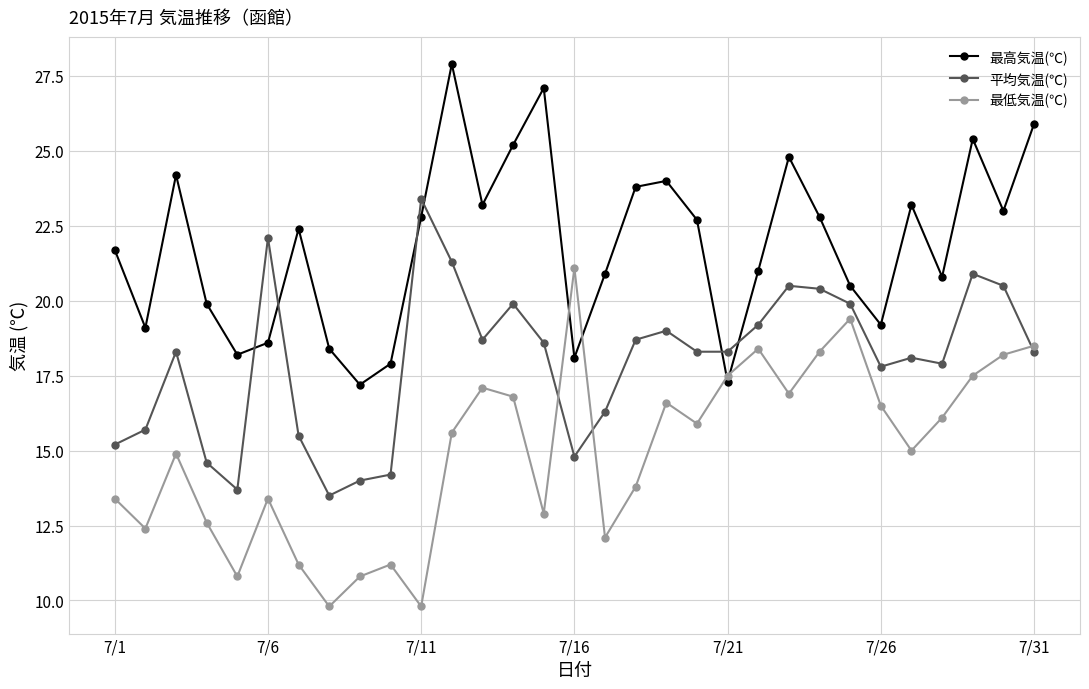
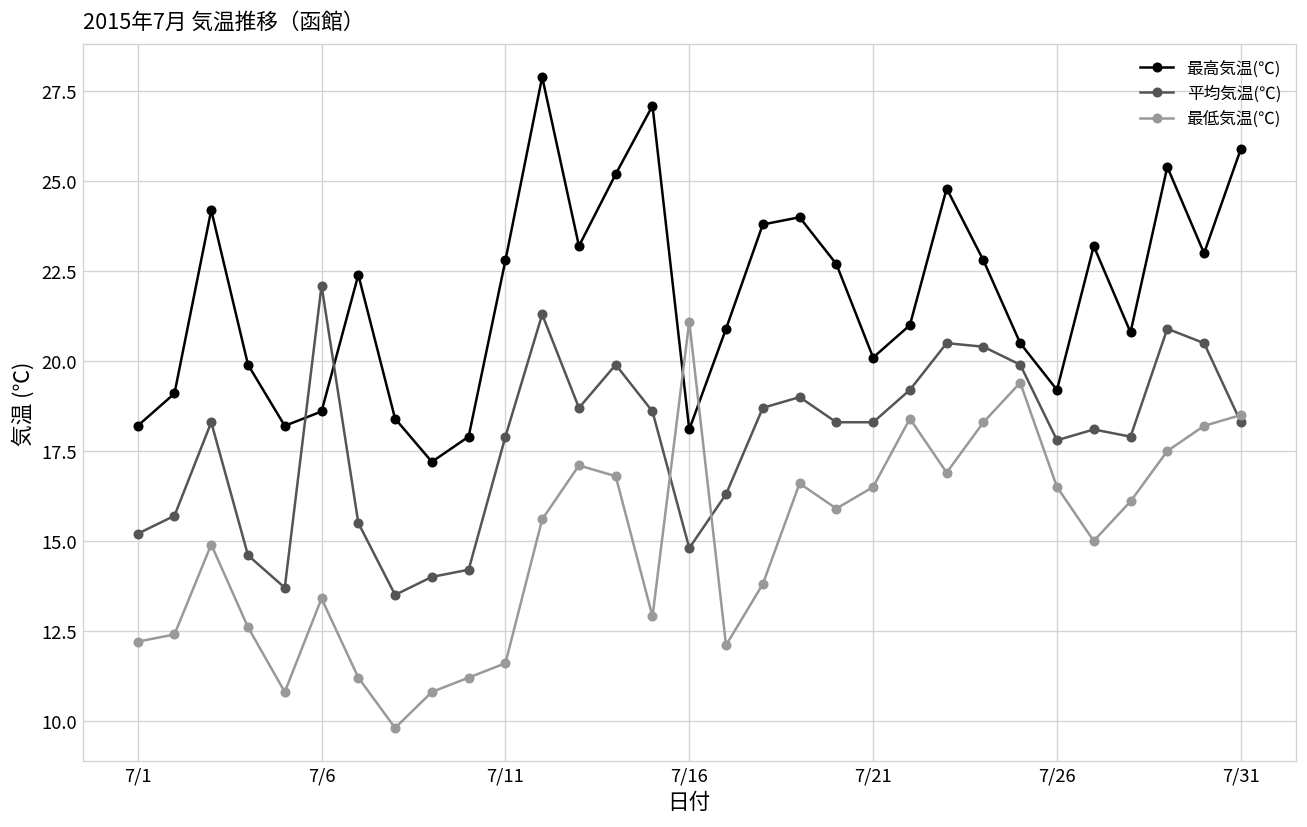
最高気温(℃), 7/1: 21.7 -> 18.2
最低気温(℃), 7/1: 13.4 -> 12.2
平均気温(℃), 7/11: 23.4 -> 17.9
最低気温(℃), 7/11: 9.8 -> 11.6
最高気温(℃), 7/21: 17.3 -> 20.1
最低気温(℃), 7/21: 17.5 -> 16.5
